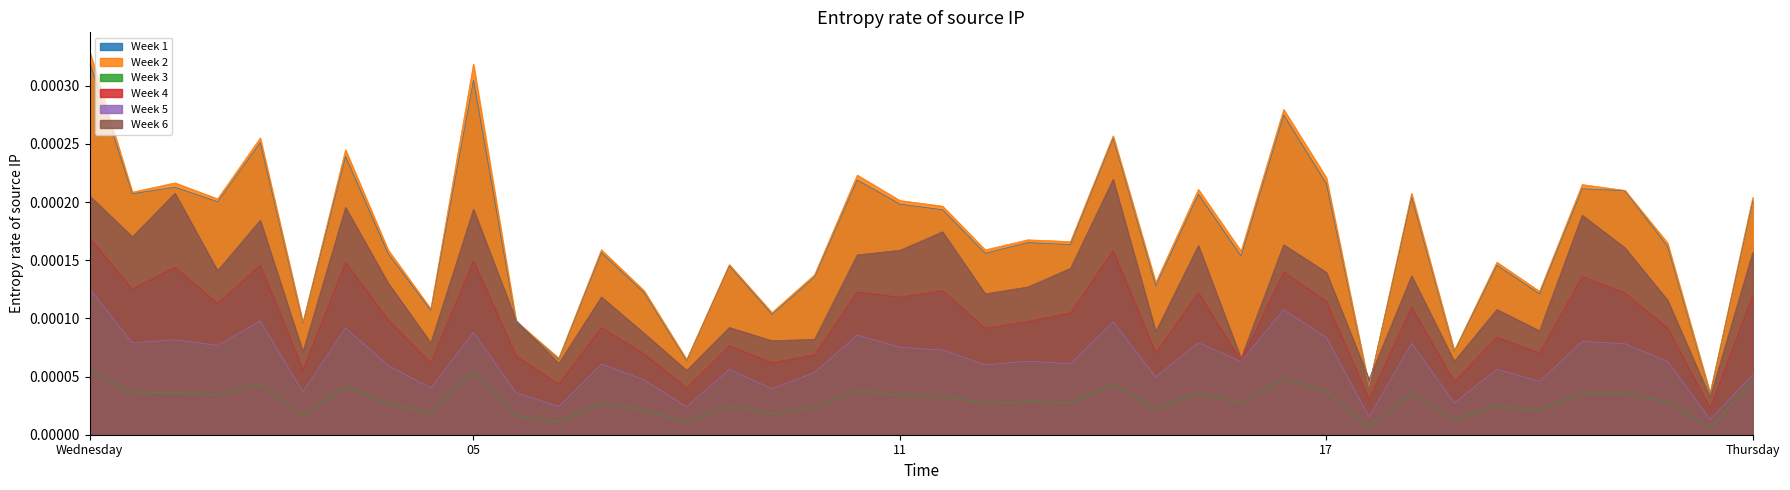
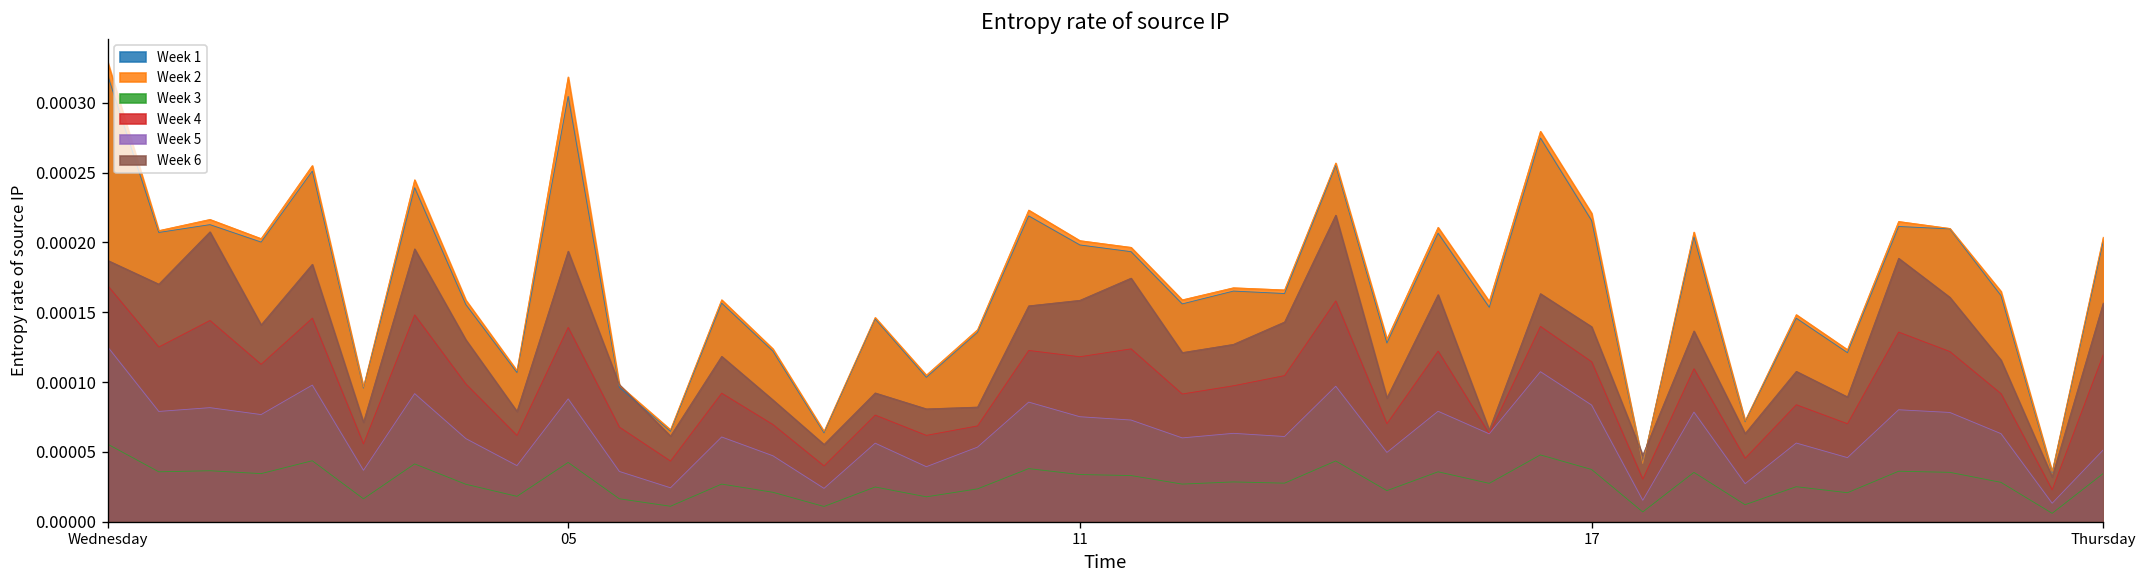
Week 6, Wednesday: 0.000205 -> 0.000187
Week 3, 05: 0.000055 -> 0.000042
Week 4, 05: 0.000150 -> 0.000139
Week 3, Thursday: 0.000046 -> 0.000035
